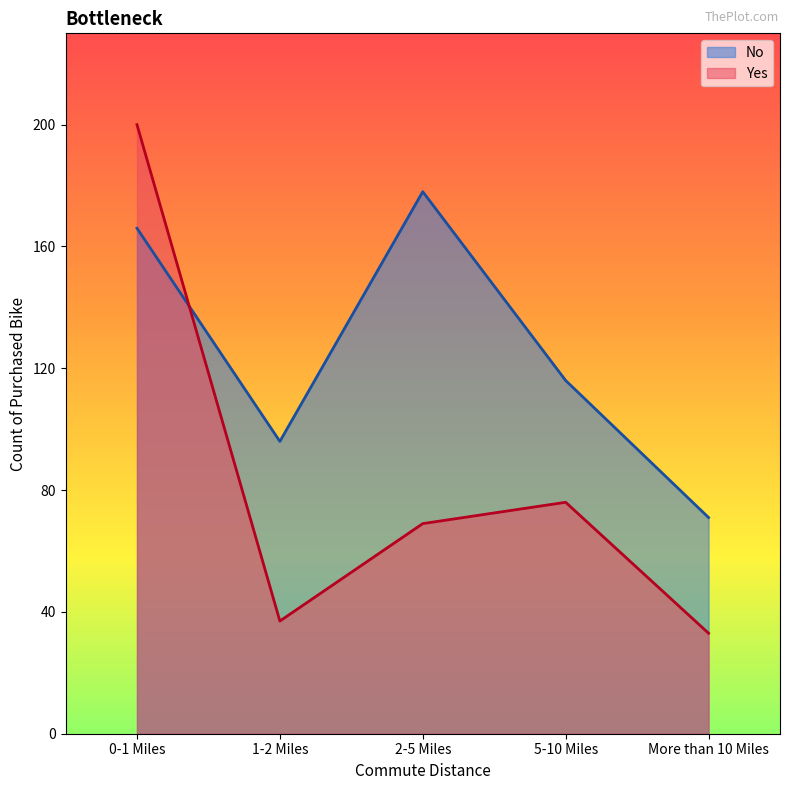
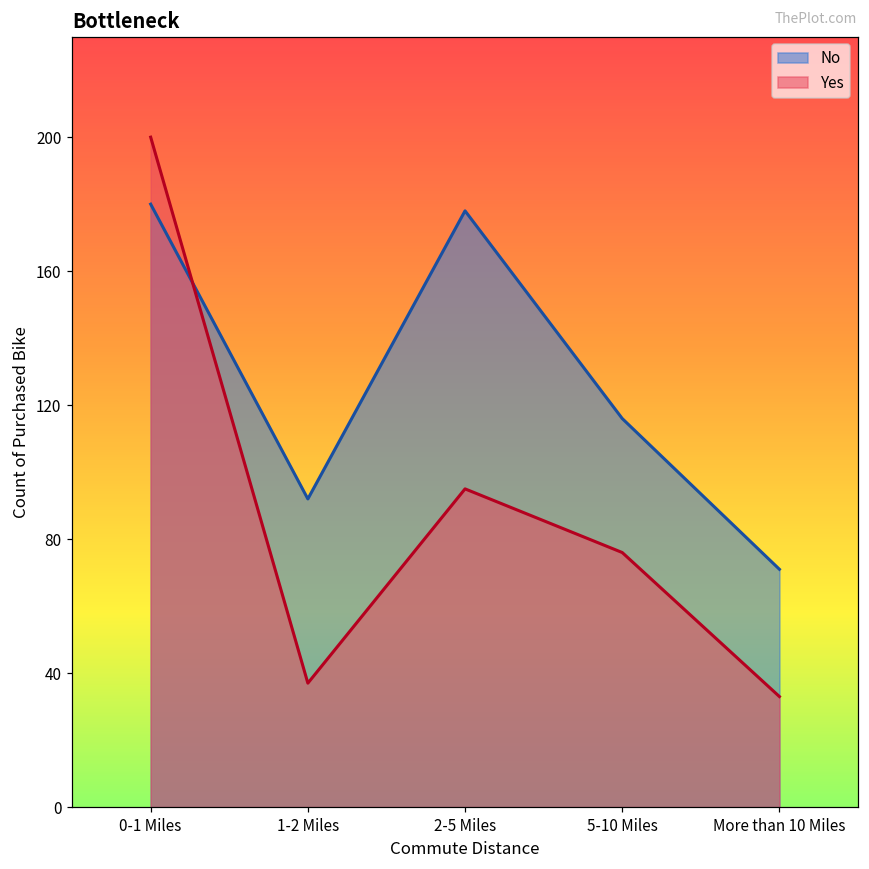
No, 0-1 Miles: 166 -> 180
No, 1-2 Miles: 96 -> 92
Yes, 2-5 Miles: 69 -> 95
